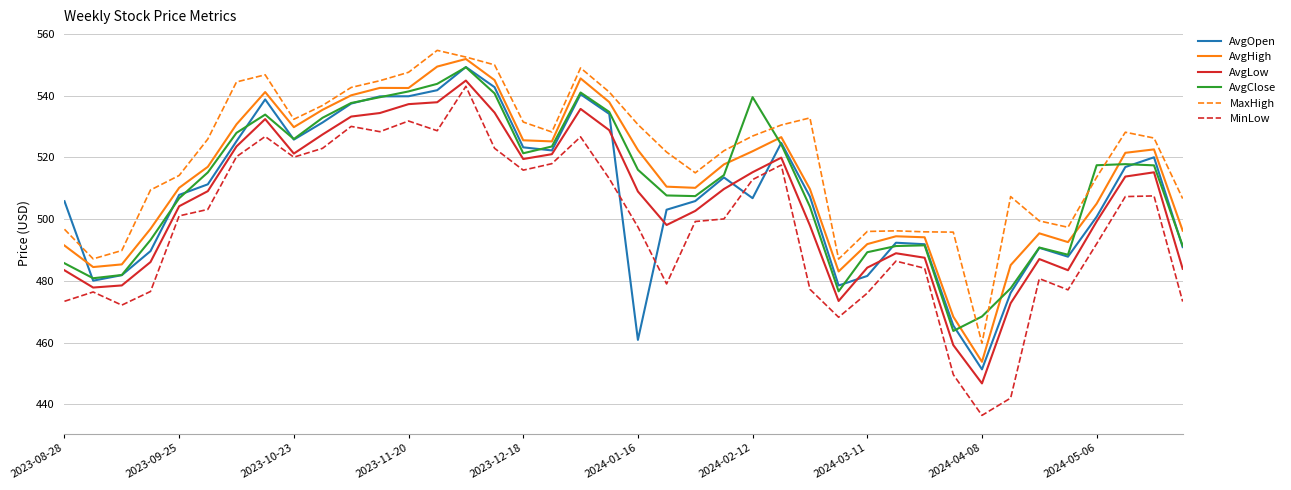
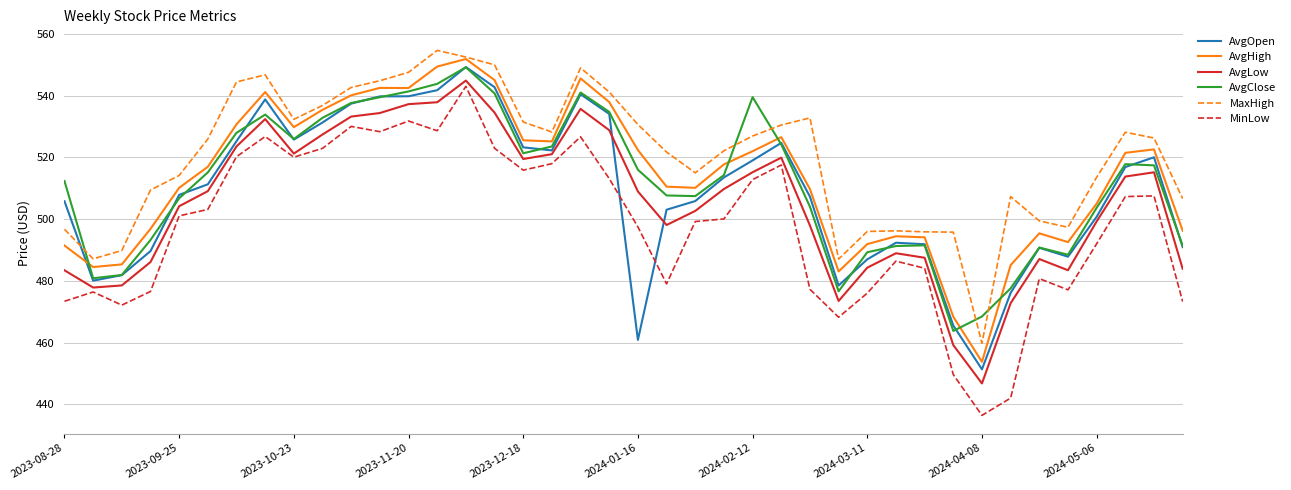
AvgClose, 2023-08-28: 486 -> 512
AvgOpen, 2024-02-12: 507 -> 519
AvgOpen, 2024-03-11: 482 -> 487
AvgClose, 2024-05-06: 517 -> 504
